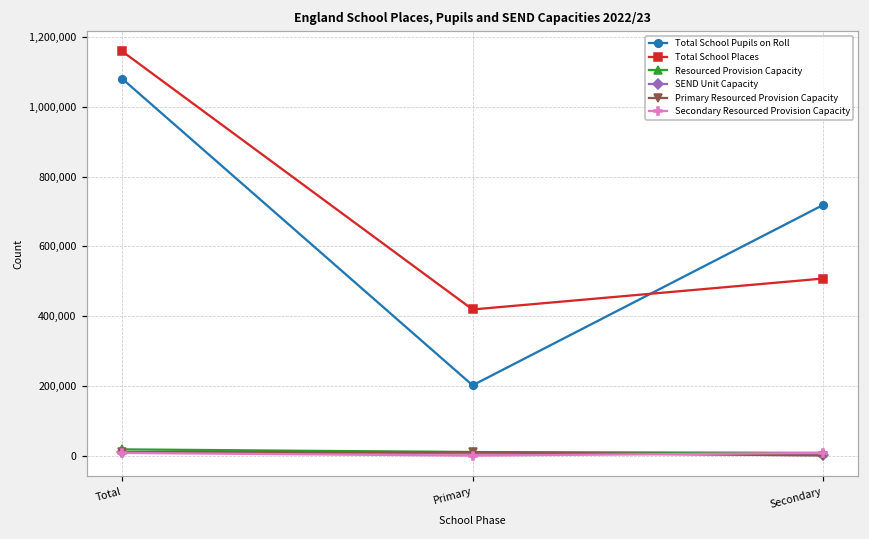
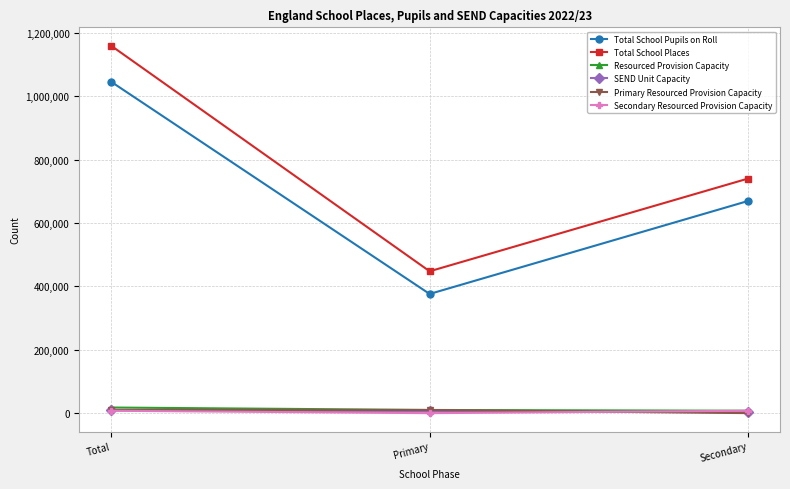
Total School Pupils on Roll, Total: 1,080,000 -> 1,050,000
Total School Pupils on Roll, Primary: 200,000 -> 380,000
Total School Places, Primary: 420,000 -> 450,000
Total School Pupils on Roll, Secondary: 720,000 -> 670,000
Total School Places, Secondary: 510,000 -> 740,000
